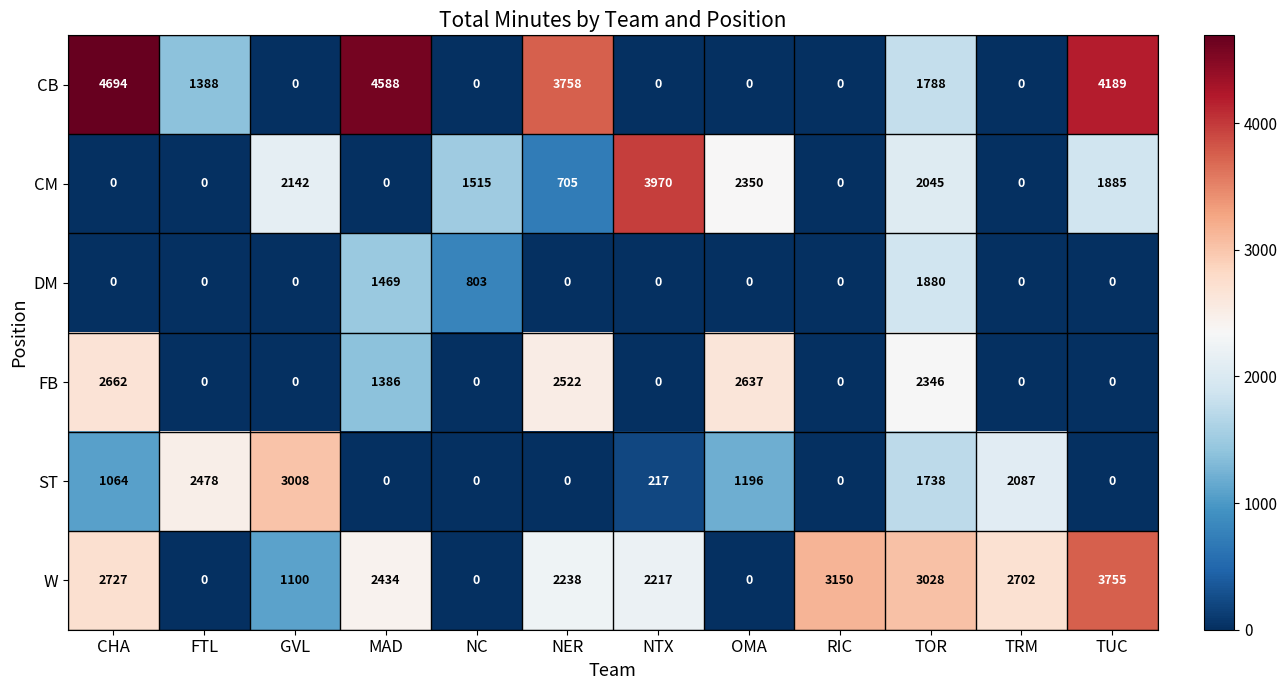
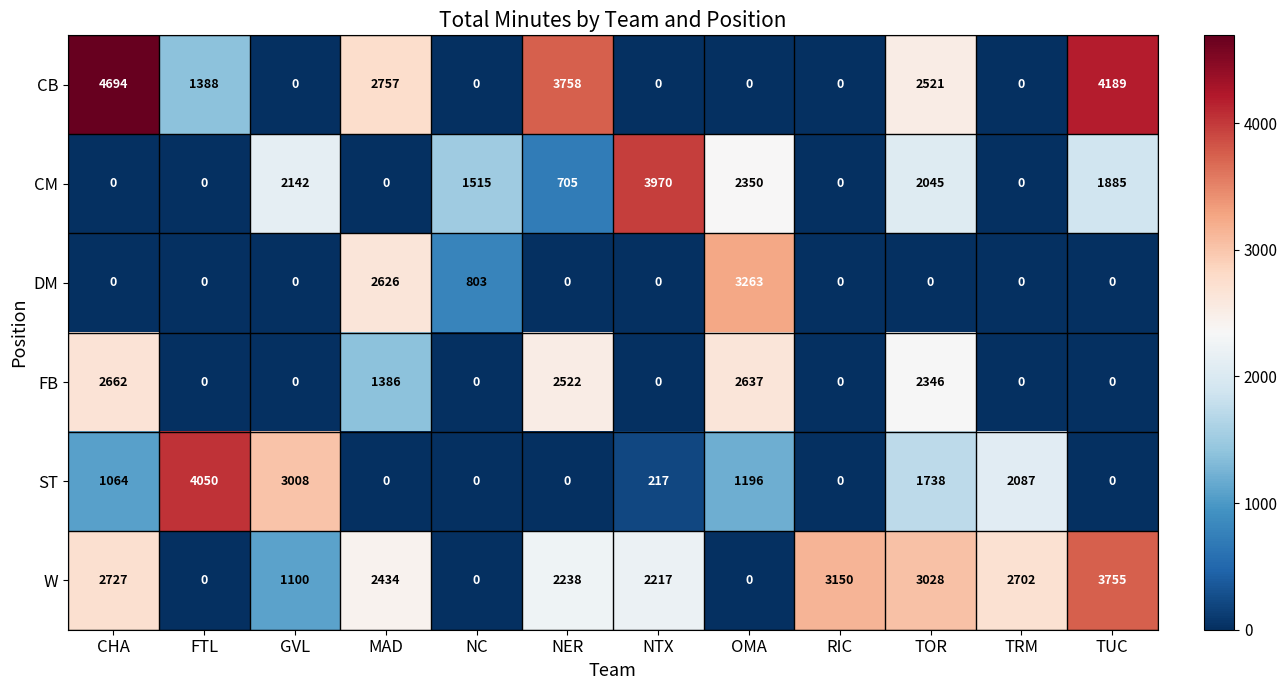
CB, MAD: 4588 -> 2757
CB, TOR: 1788 -> 2521
DM, MAD: 1469 -> 2626
DM, OMA: 0 -> 3263
DM, TOR: 1880 -> 0
ST, FTL: 2478 -> 4050
